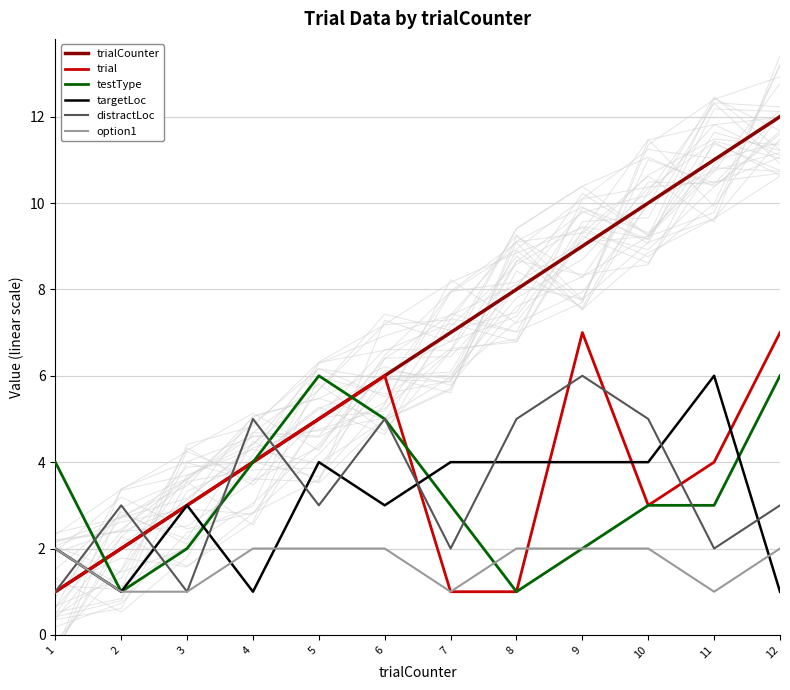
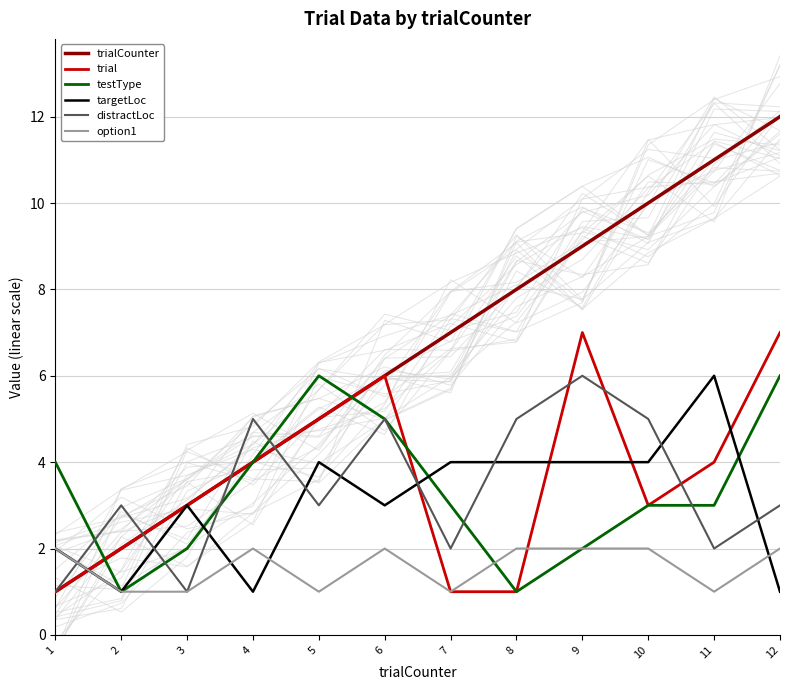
option1, 5: 2 -> 1
